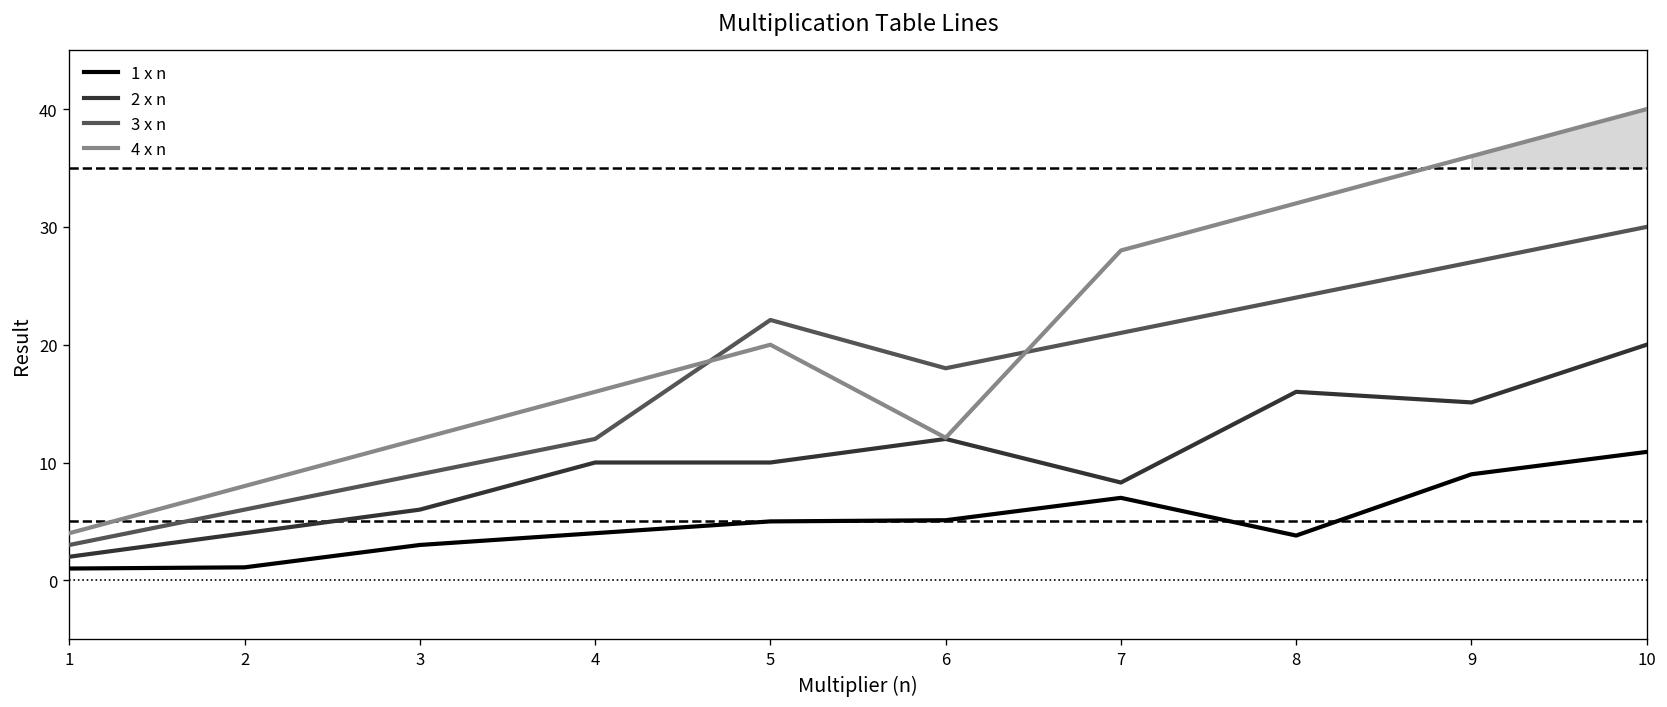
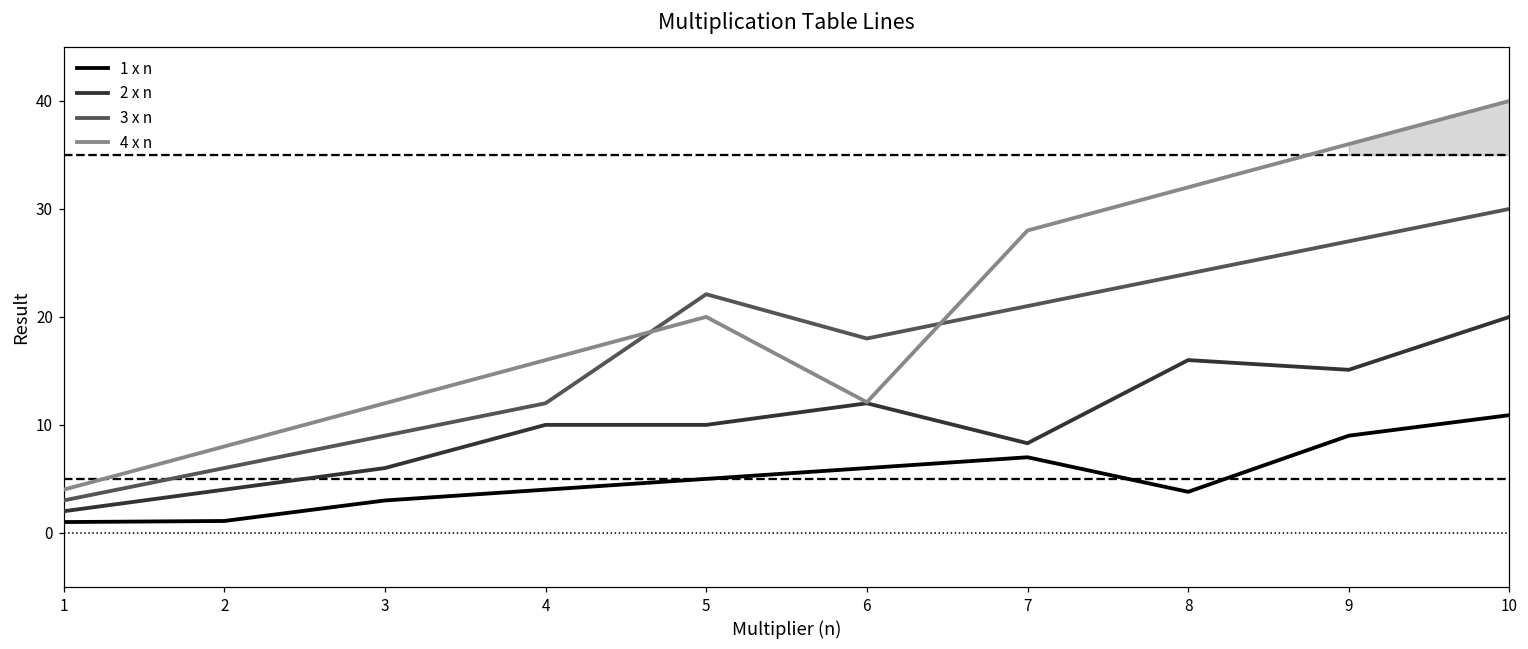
1 x n, 6: 5 -> 6
